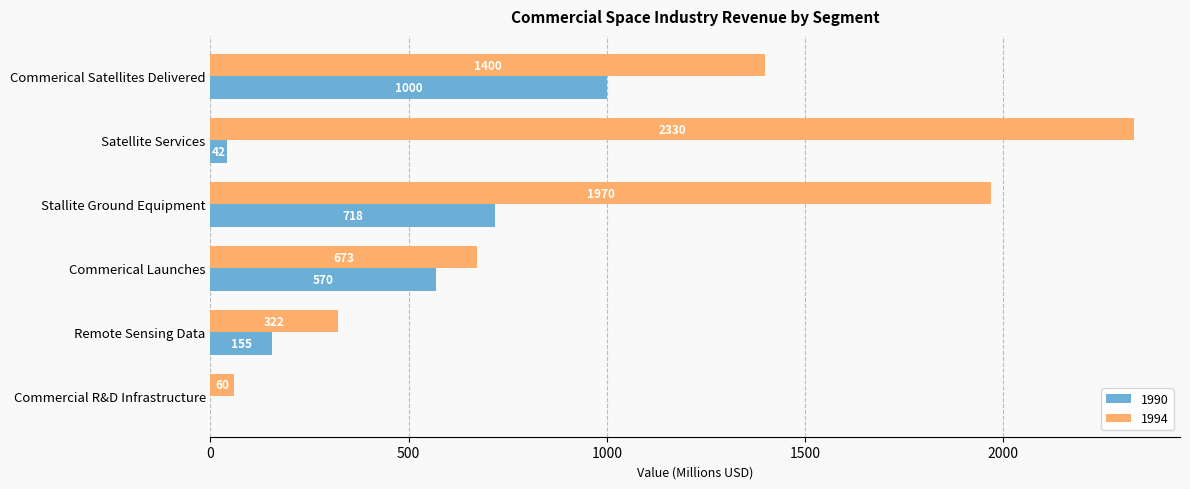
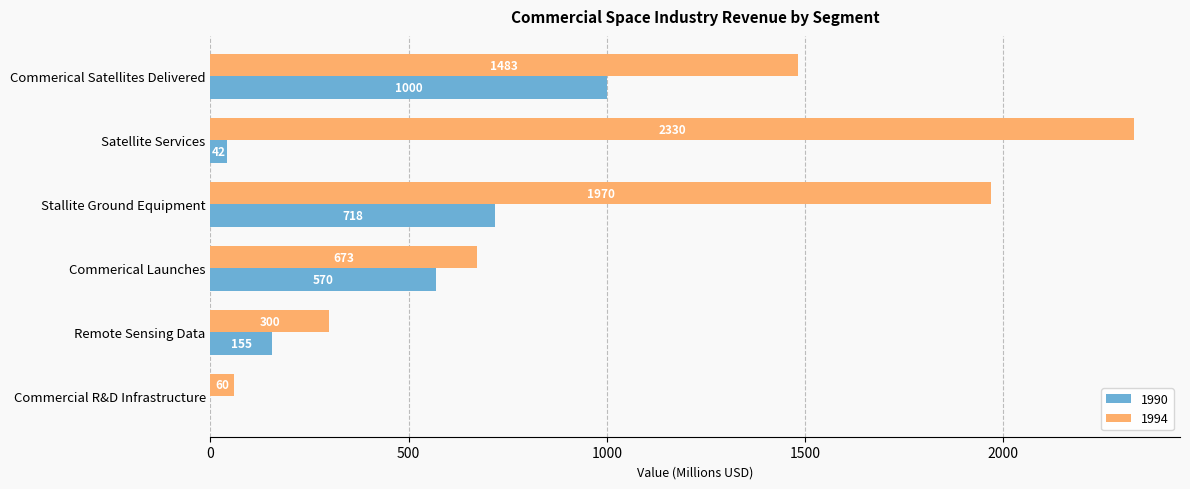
1994, Commerical Satellites Delivered: 1400 -> 1483
1994, Remote Sensing Data: 322 -> 300
